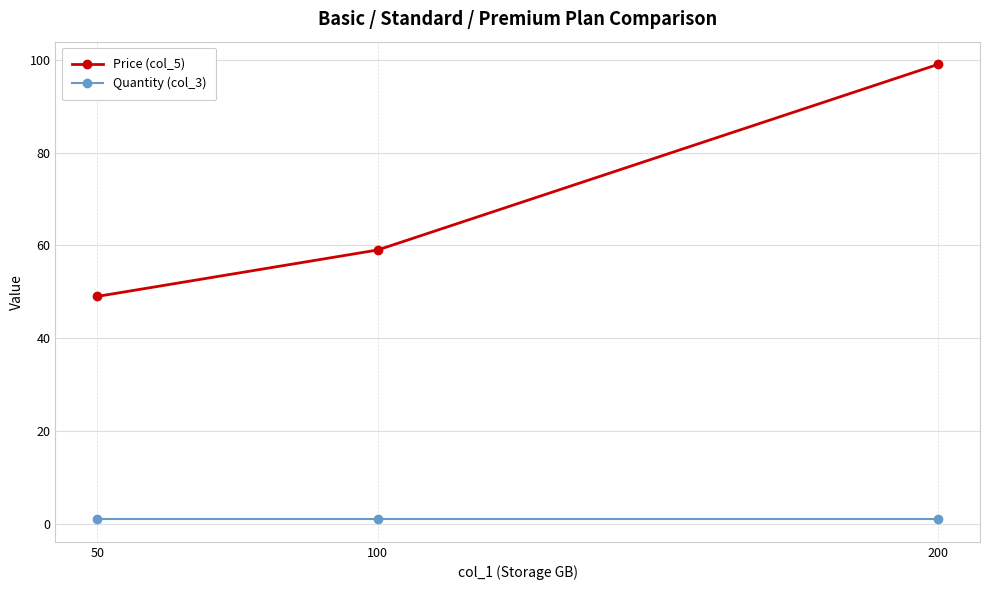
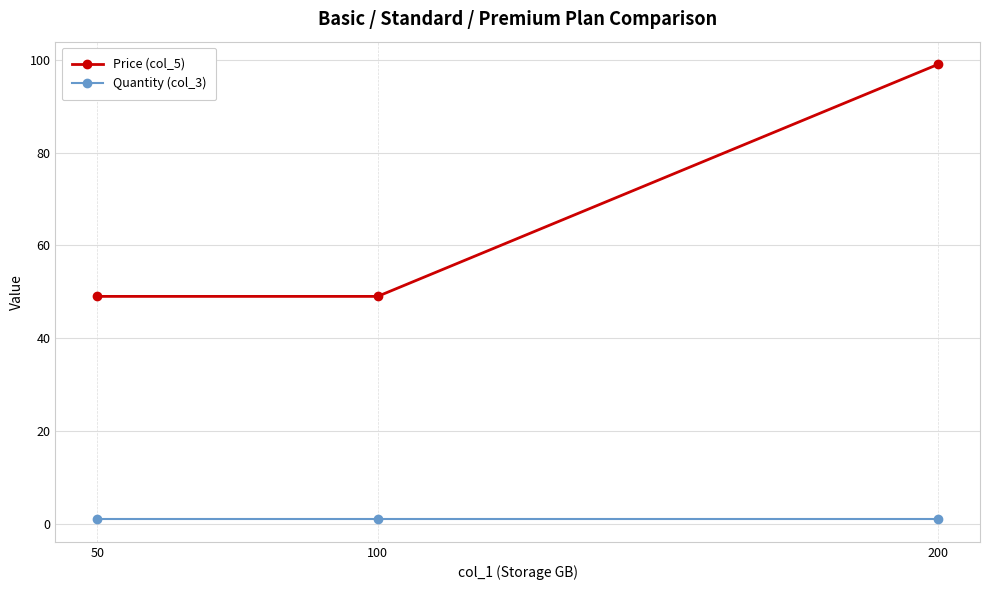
Price (col_5), 100: 59 -> 49
